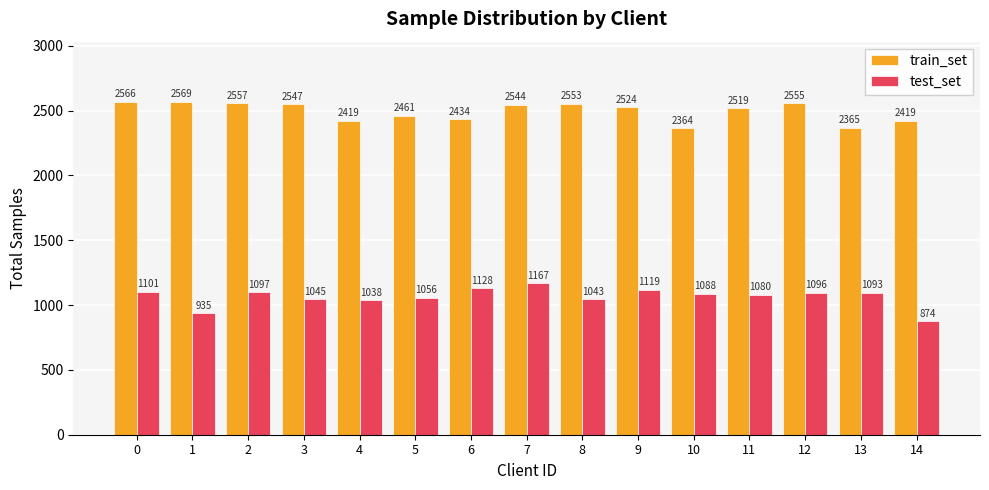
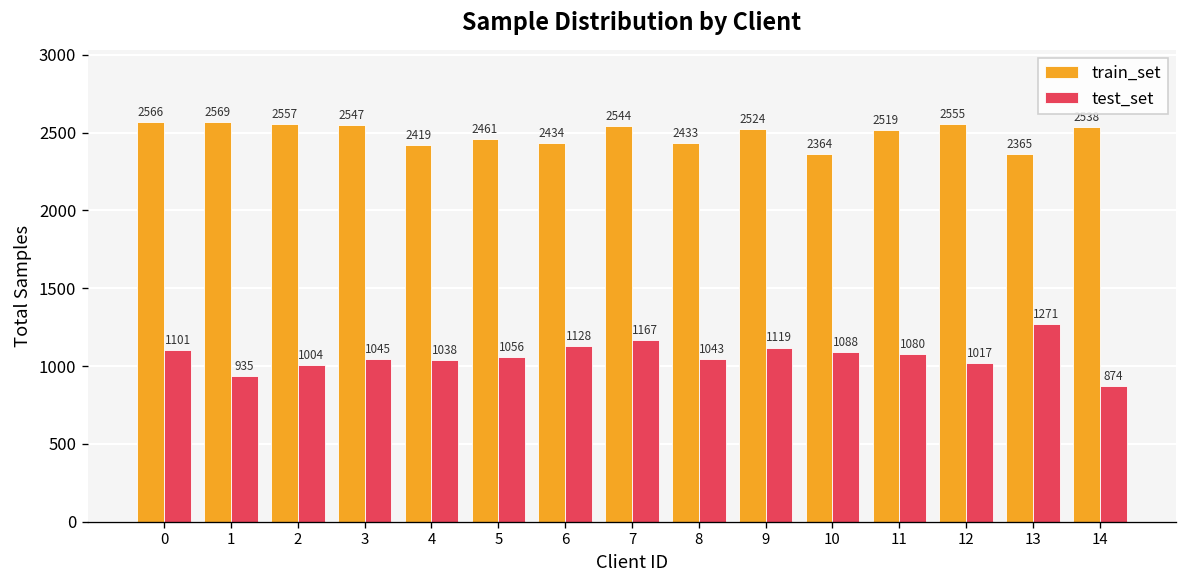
test_set, 2: 1097 -> 1004
train_set, 8: 2553 -> 2433
test_set, 12: 1096 -> 1017
test_set, 13: 1093 -> 1271
train_set, 14: 2420 -> 2540
